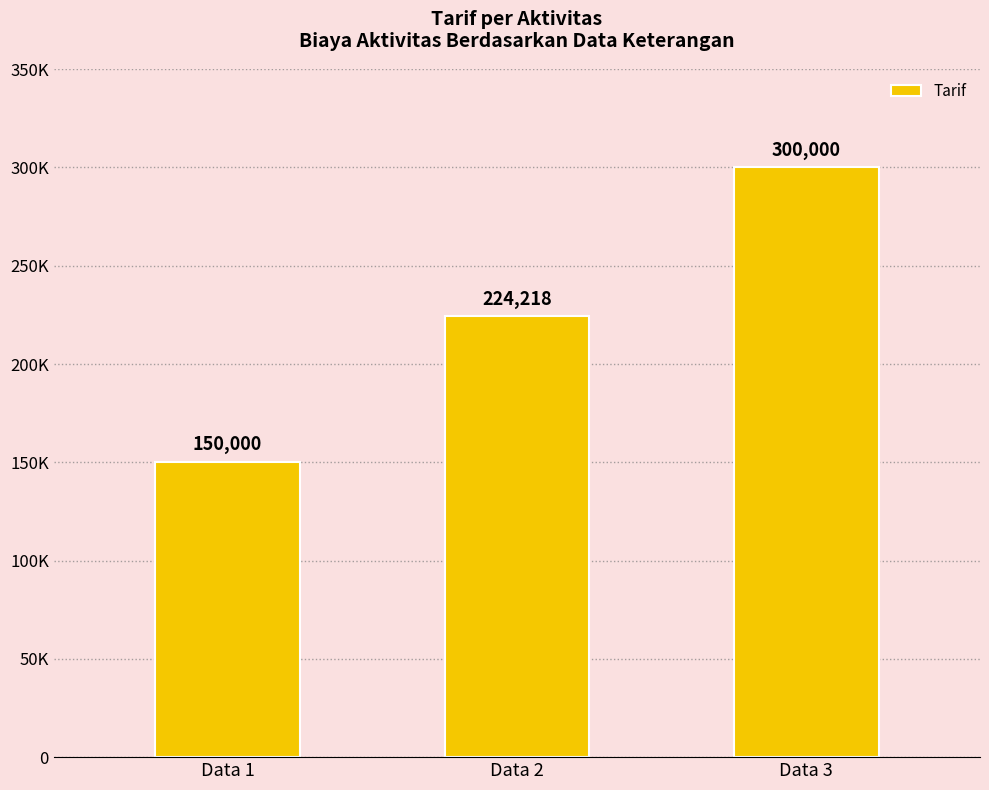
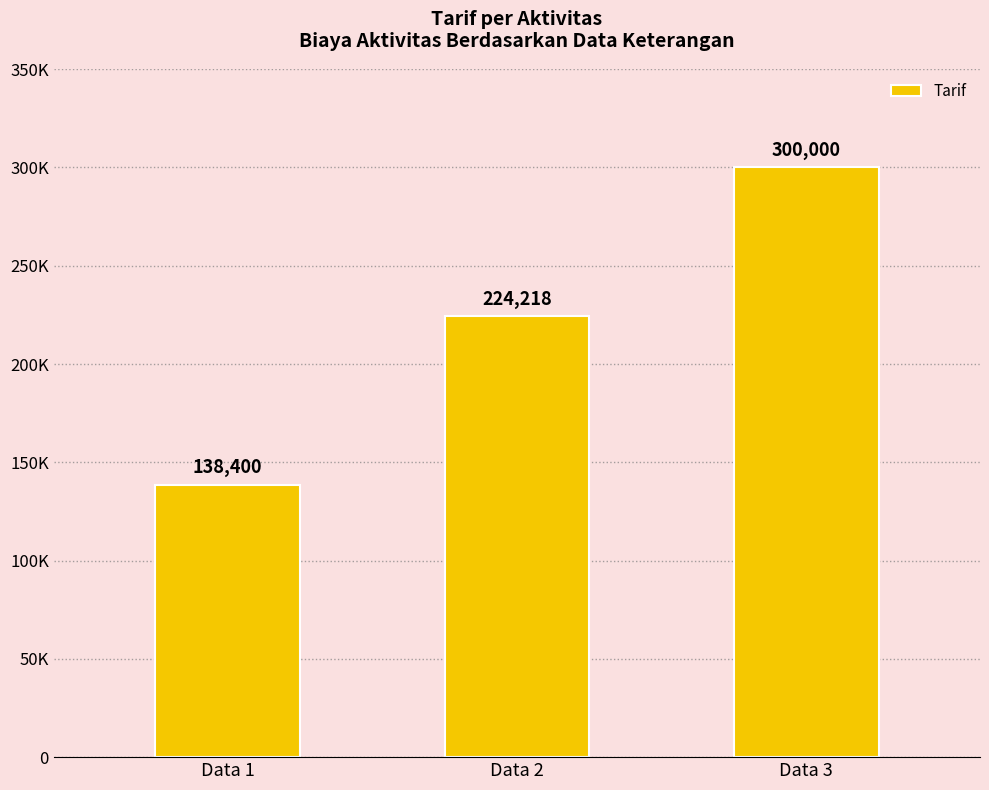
Data 1: 150,000 -> 138,400
